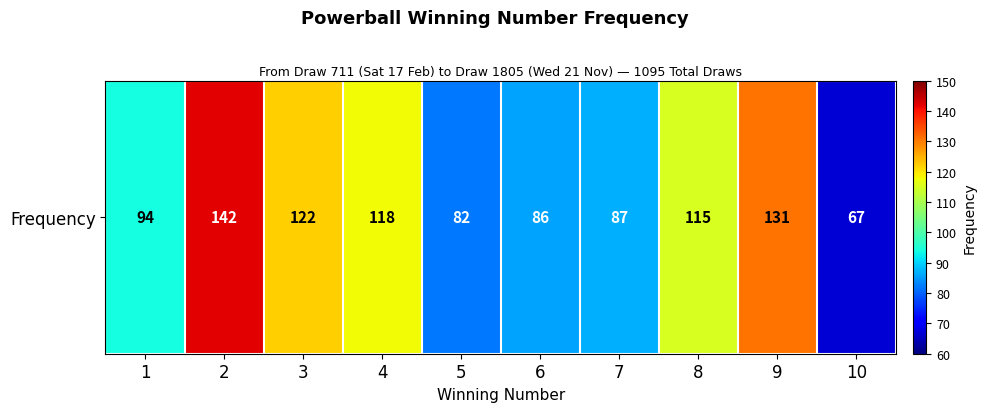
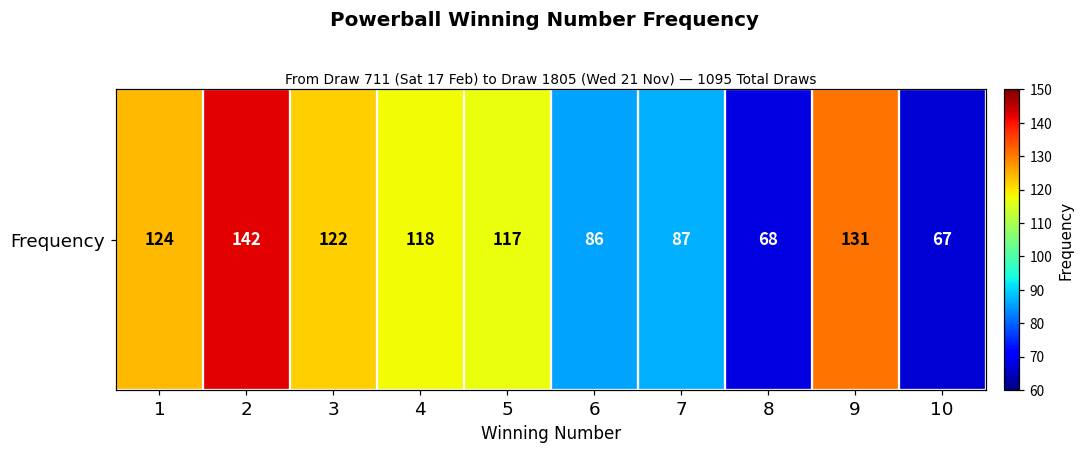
Frequency, 1: 94 -> 124
Frequency, 5: 82 -> 117
Frequency, 8: 115 -> 68
